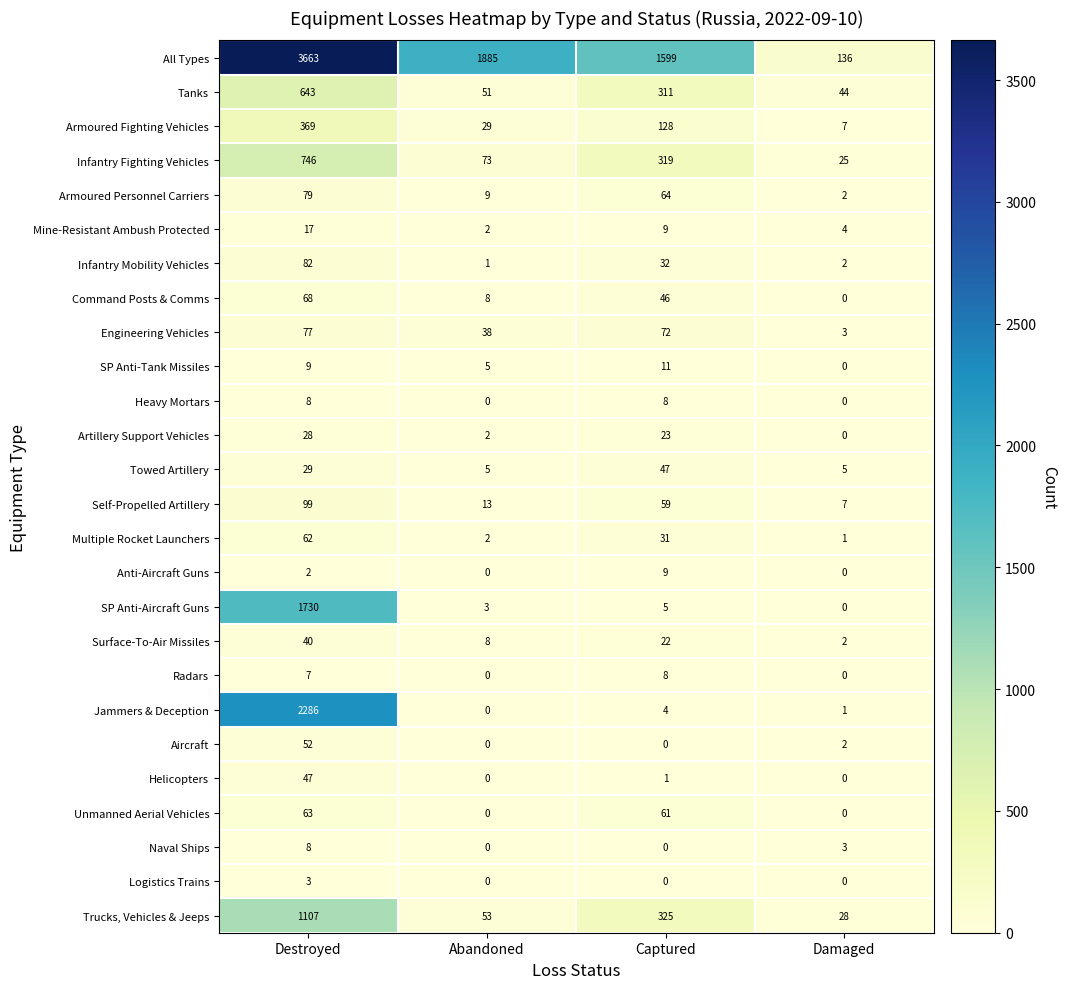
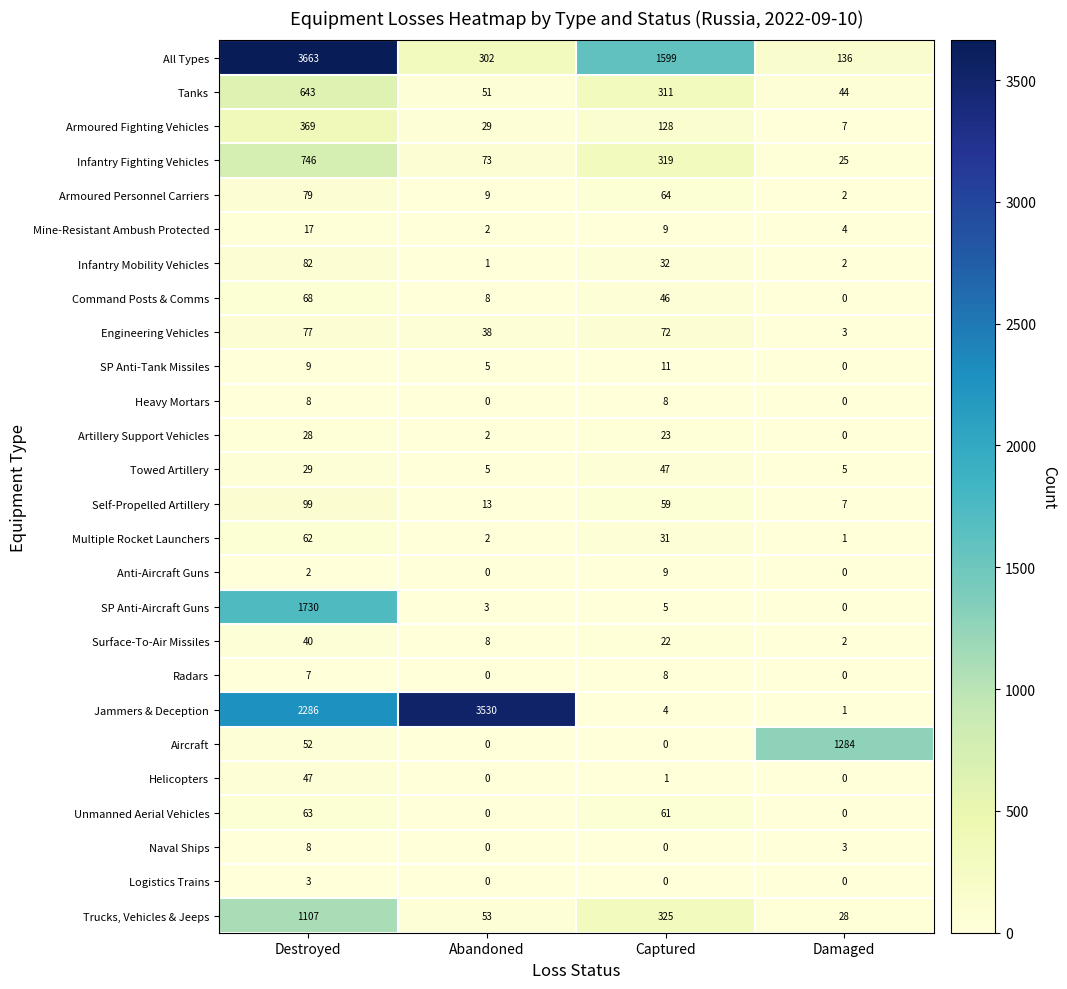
All Types, Abandoned: 1885 -> 302
Jammers & Deception, Abandoned: 0 -> 3530
Aircraft, Damaged: 2 -> 1284
